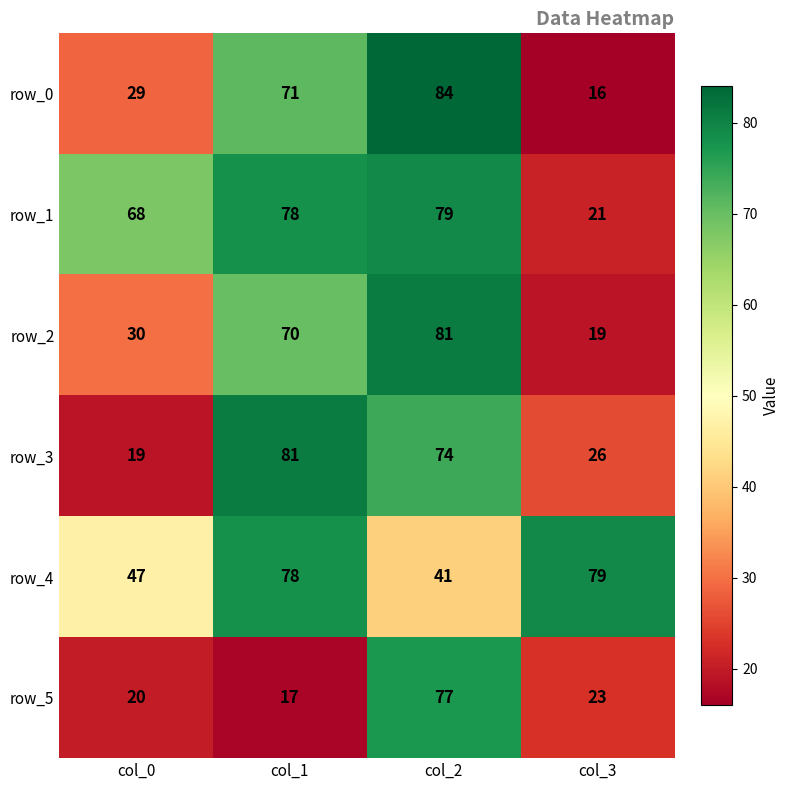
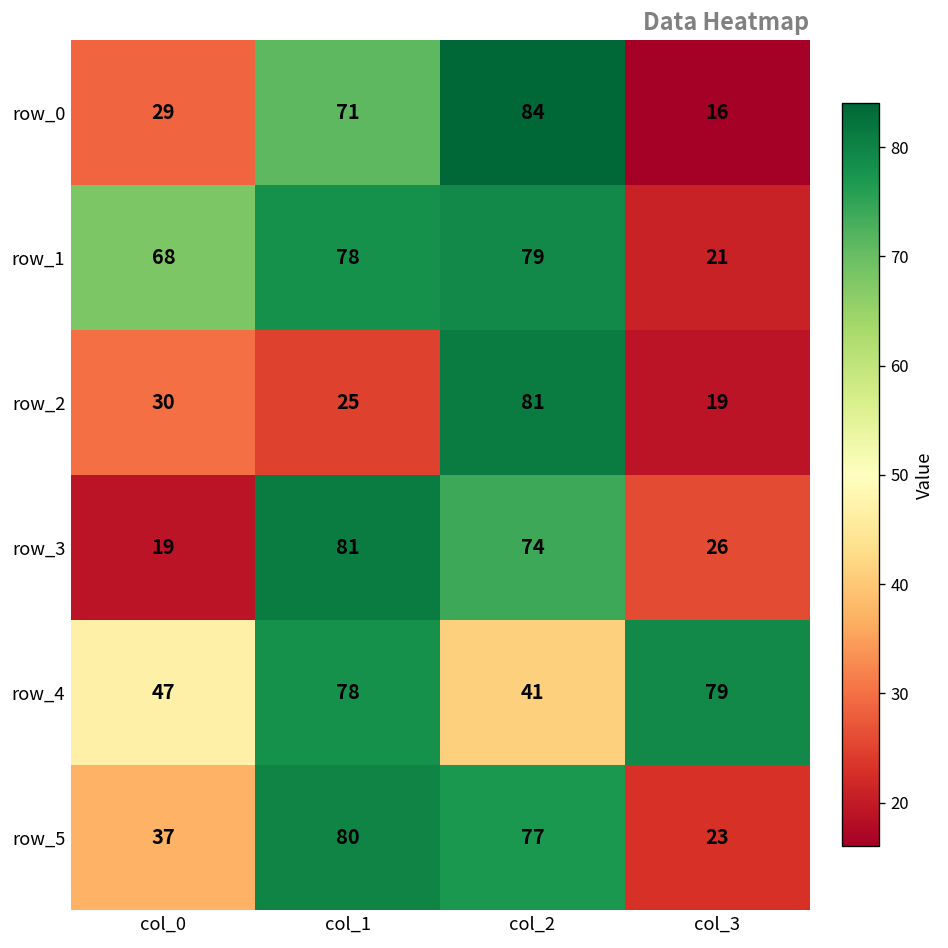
row_2, col_1: 70 -> 25
row_5, col_0: 20 -> 37
row_5, col_1: 17 -> 80
